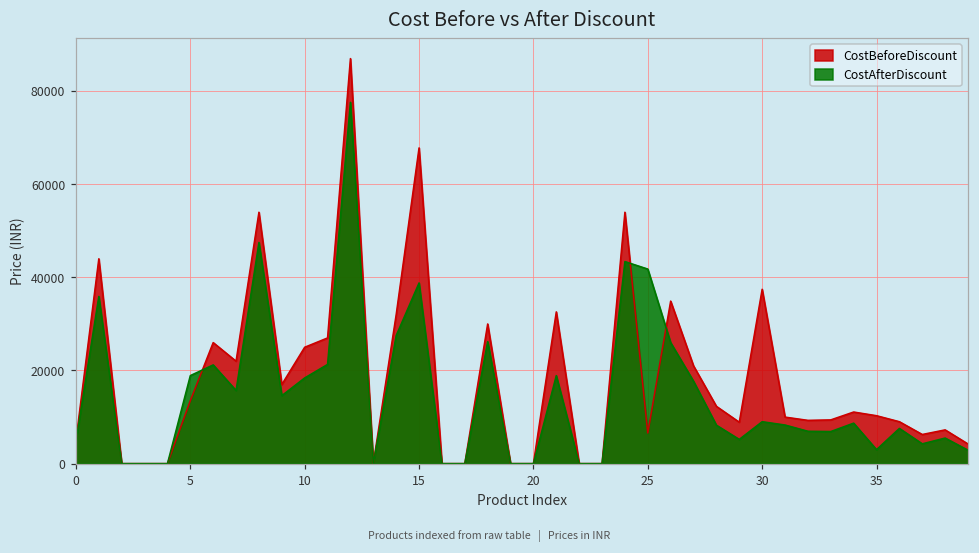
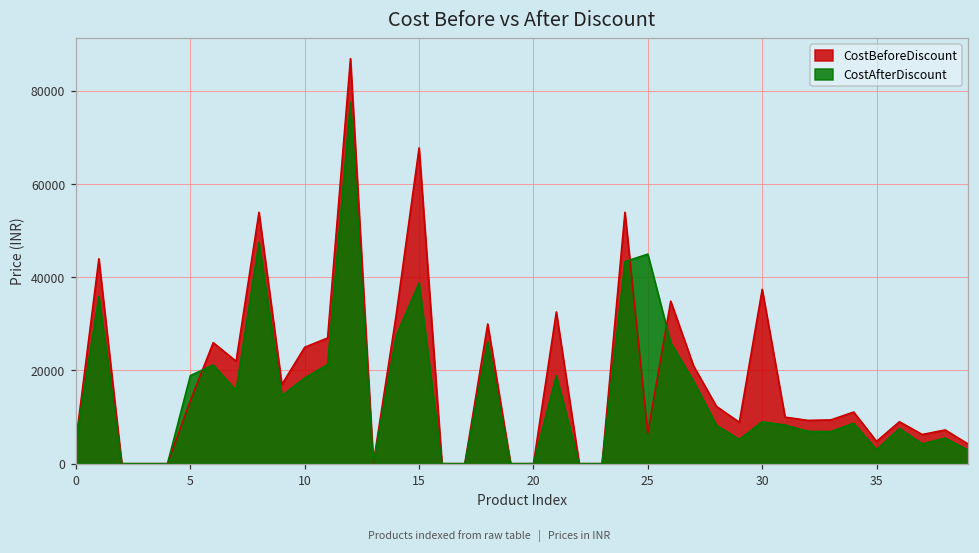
CostAfterDiscount, 25: 42000 -> 45000
CostBeforeDiscount, 35: 10000 -> 5000
